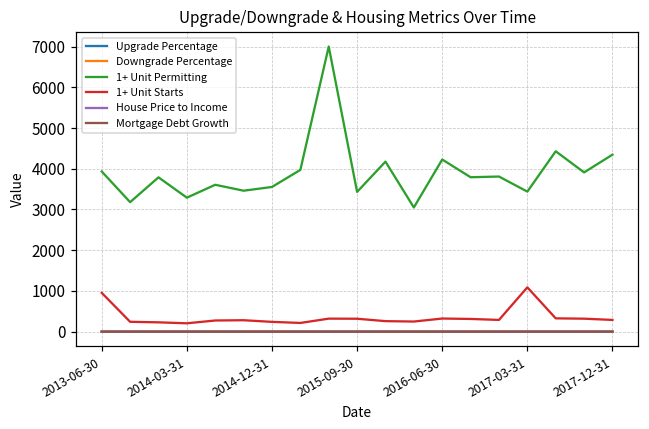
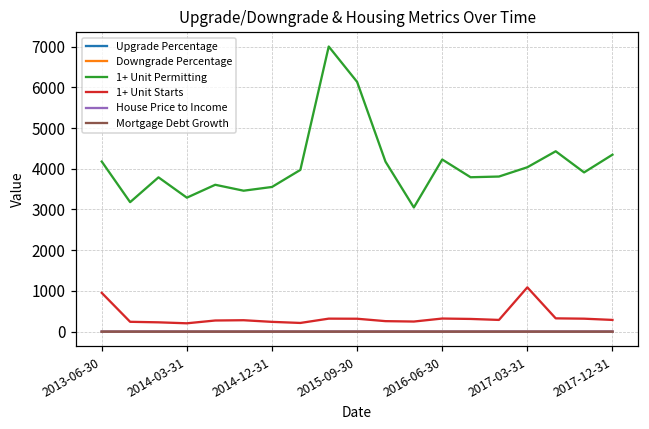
1+ Unit Permitting, 2013-06-30: 3900 -> 4200
1+ Unit Permitting, 2015-09-30: 3400 -> 6100
1+ Unit Permitting, 2017-03-31: 3400 -> 4000
